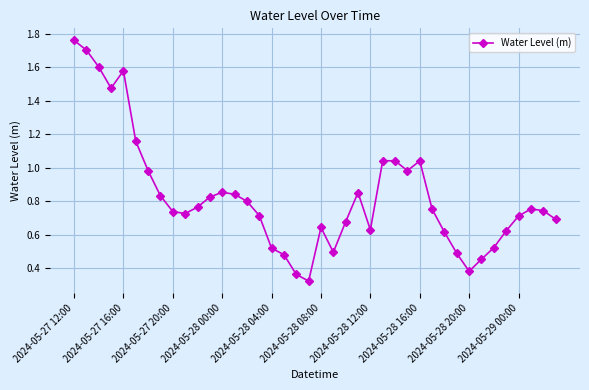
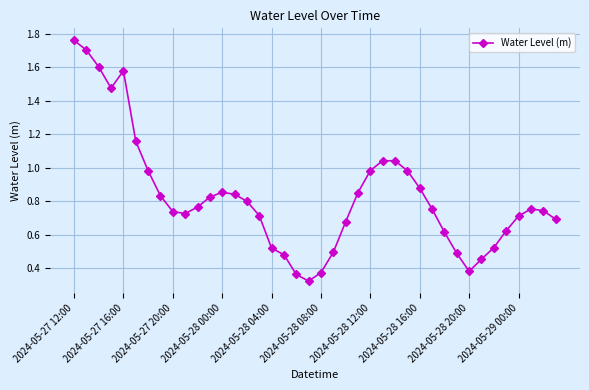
2024-05-28 08:00: 0.64 -> 0.37
2024-05-28 12:00: 0.63 -> 0.98
2024-05-28 16:00: 1.04 -> 0.88
